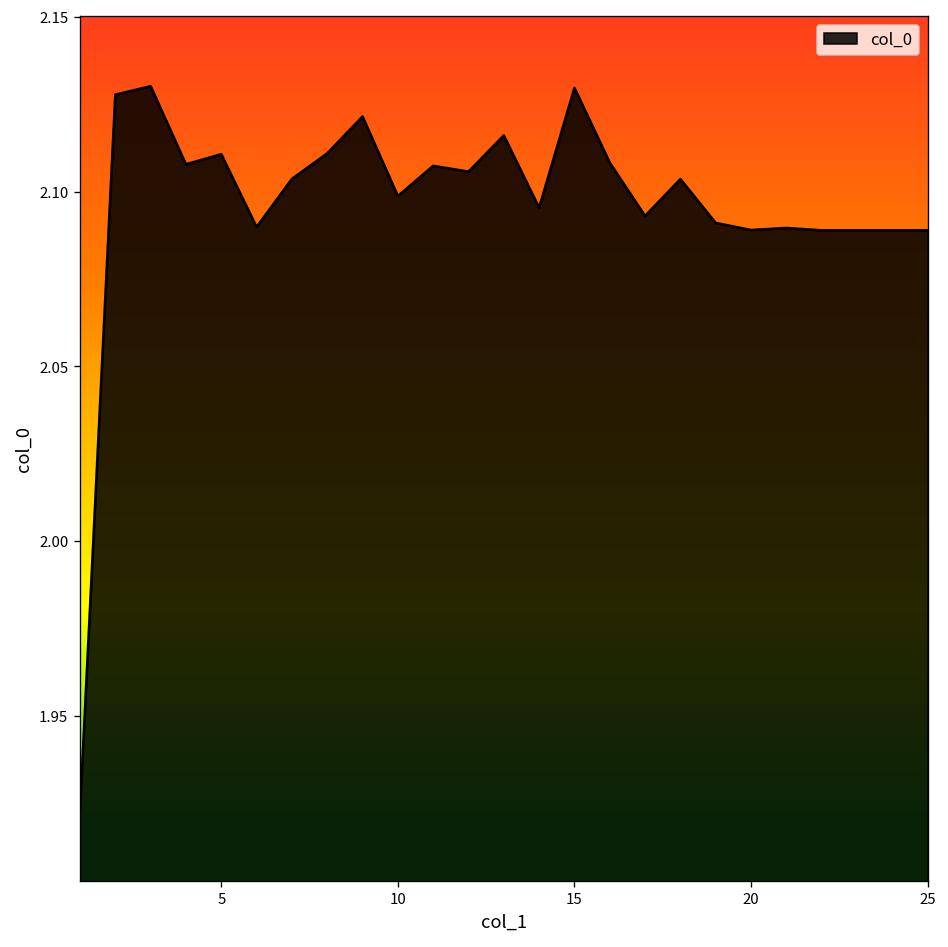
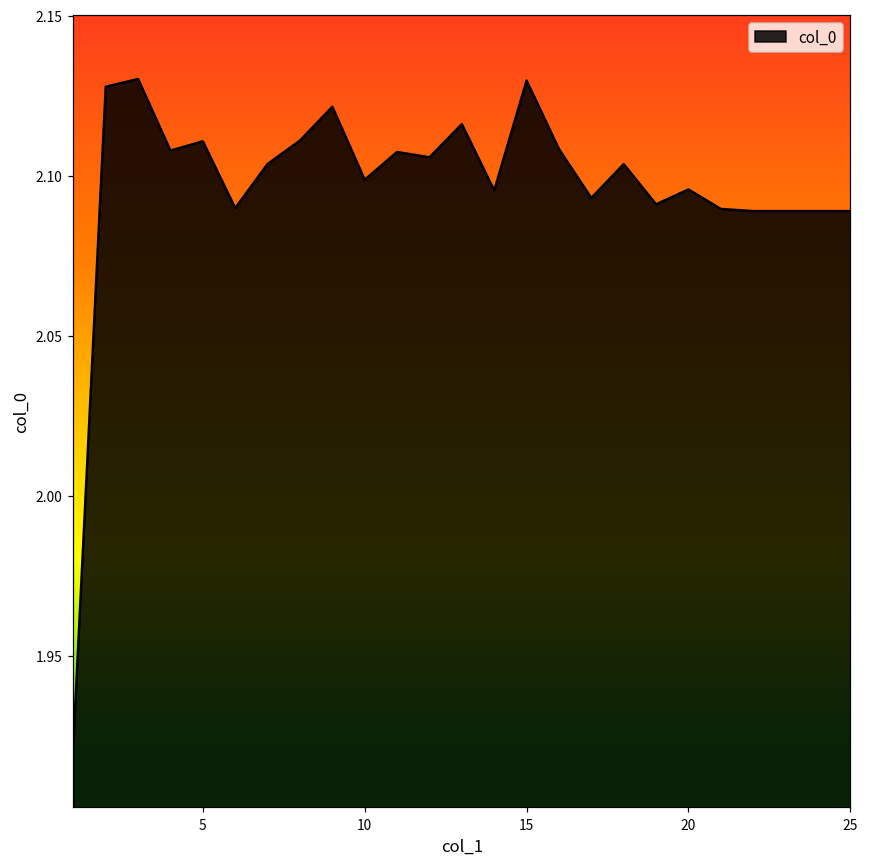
20: 2.089 -> 2.096
